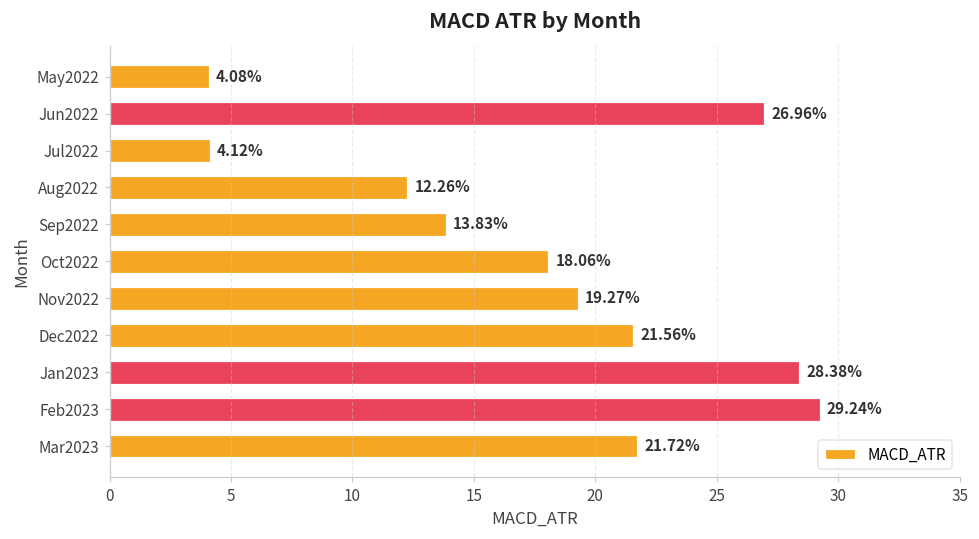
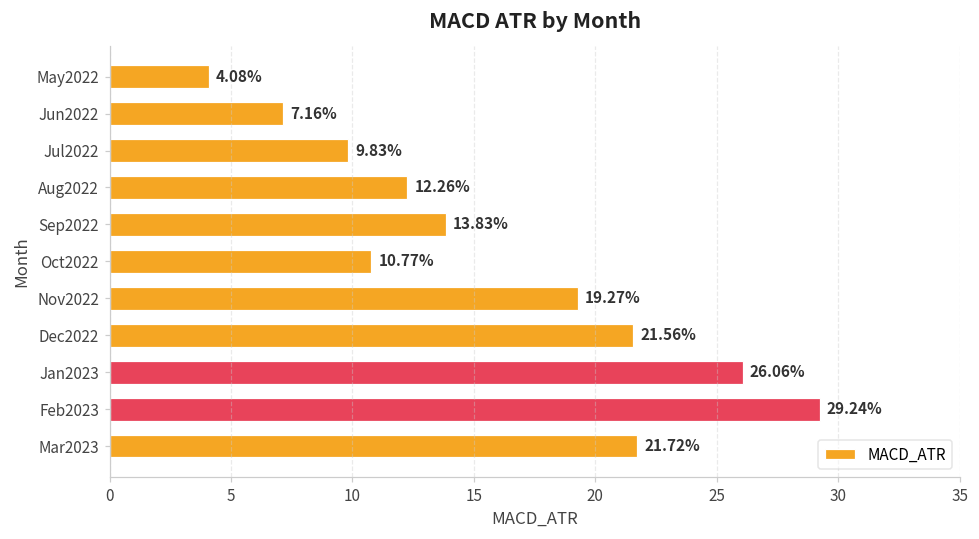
Jun2022: 26.96% -> 7.16%
Jul2022: 4.12% -> 9.83%
Oct2022: 18.06% -> 10.77%
Jan2023: 28.38% -> 26.06%
